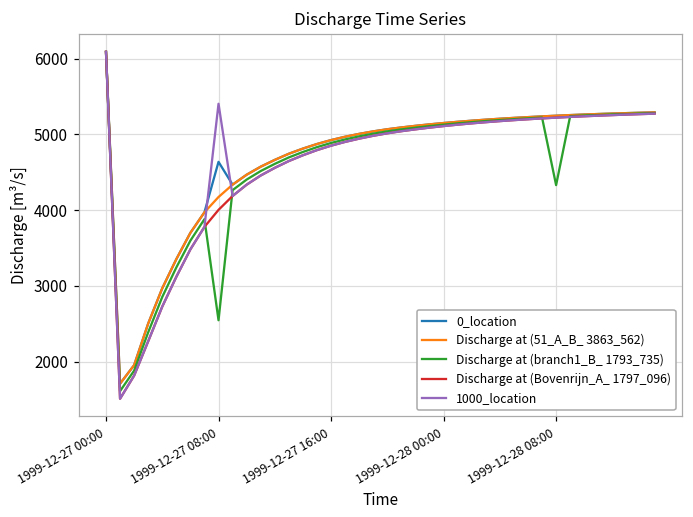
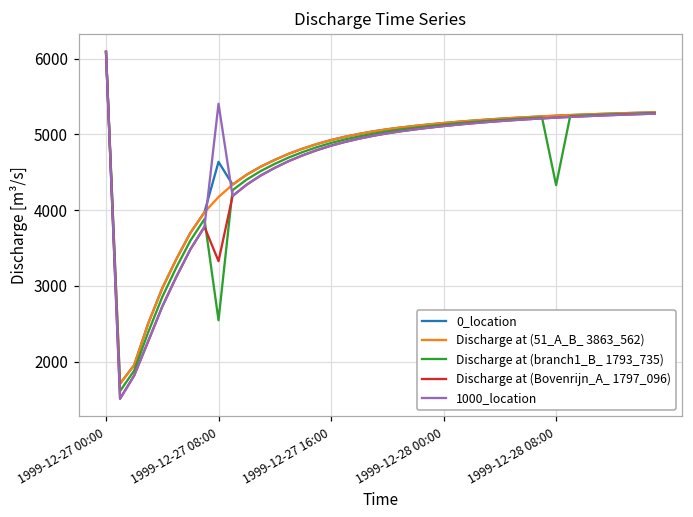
Discharge at (Bovenrijn_A_ 1797_096), 1999-12-27 08:00: 4000 -> 3300
